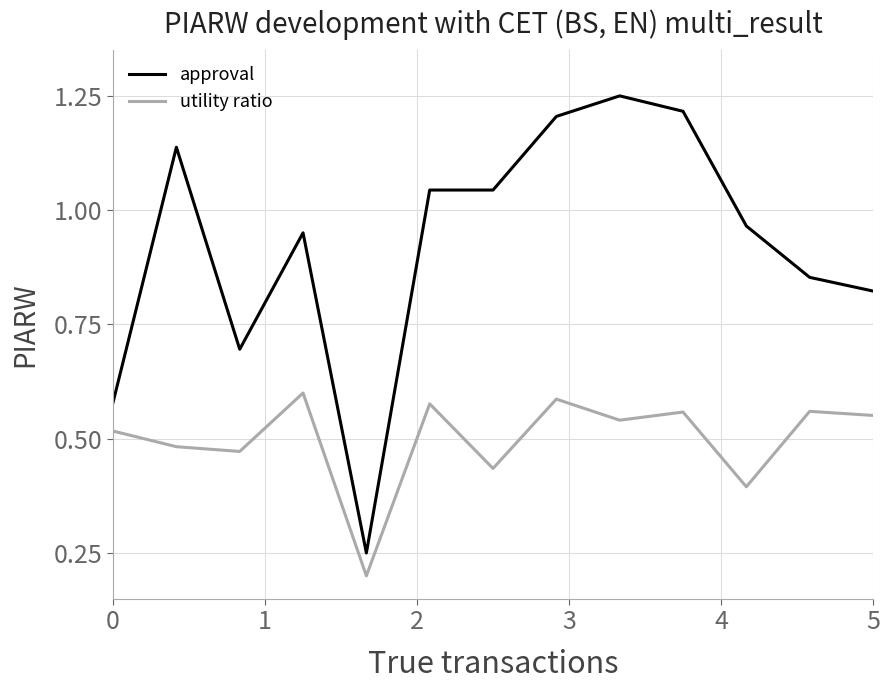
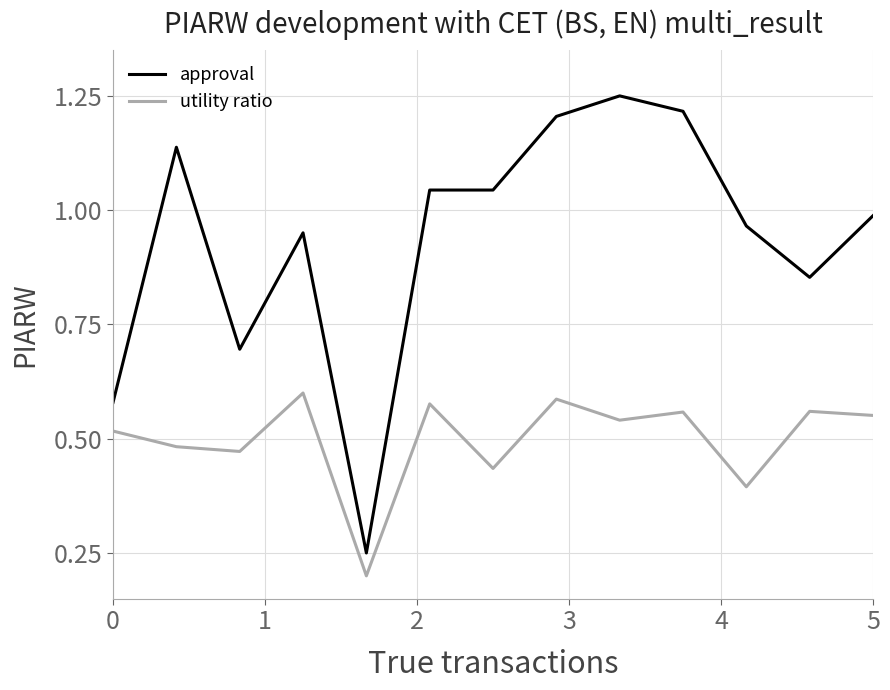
approval, 5: 0.82 -> 0.99
